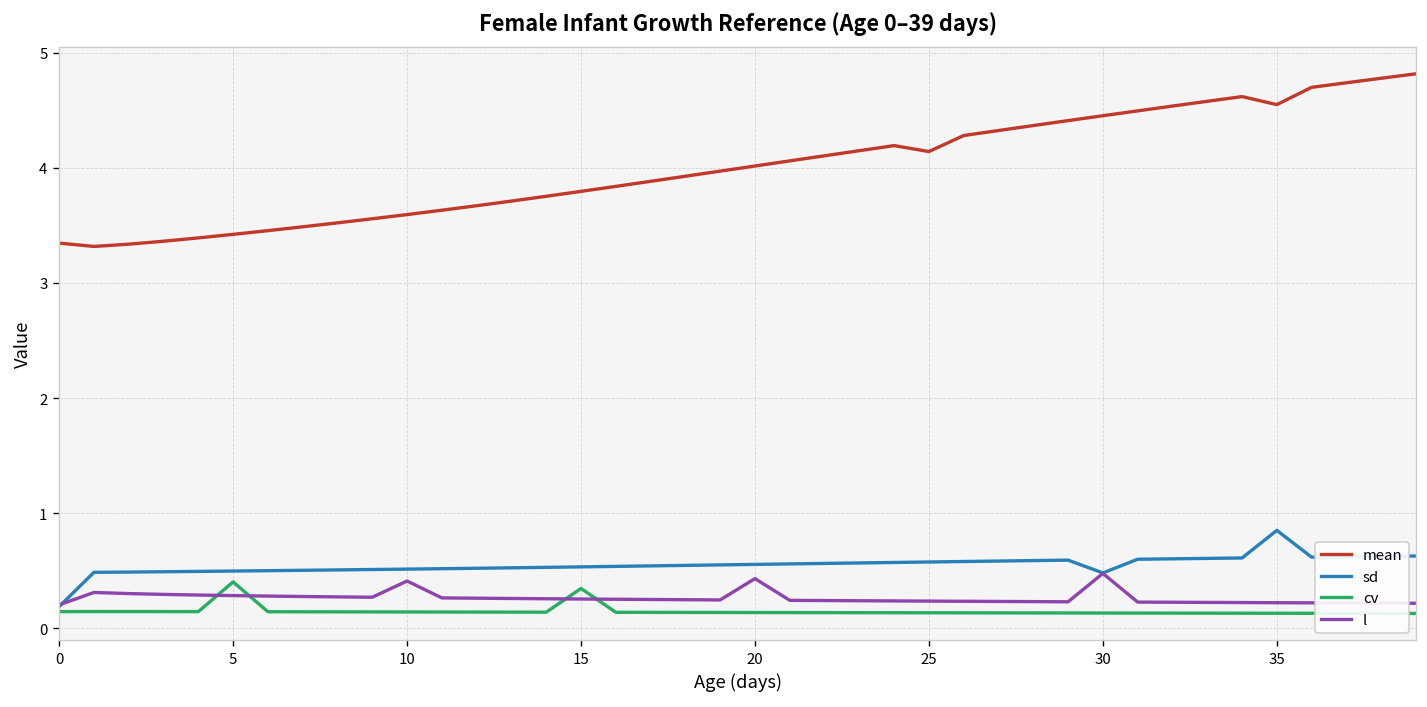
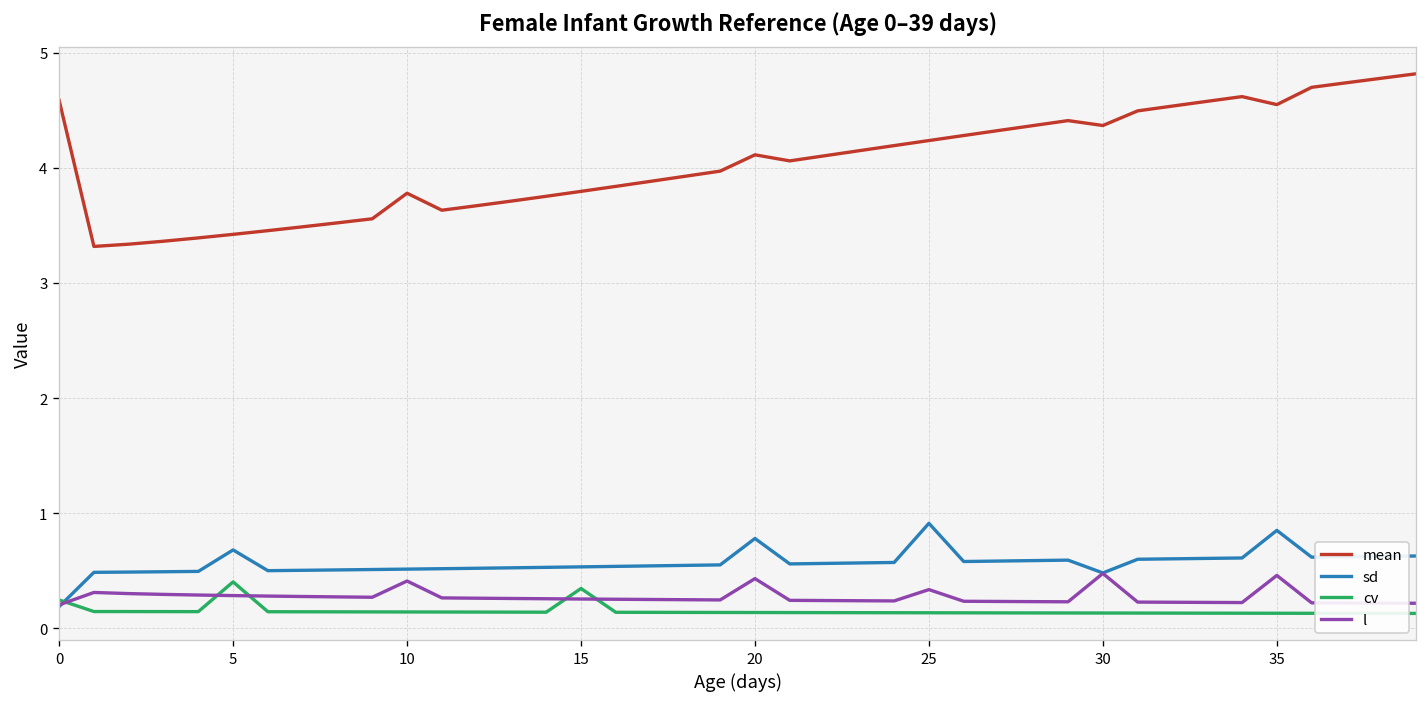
mean, 0: 3.3 -> 4.6
cv, 0: 0.1 -> 0.2
sd, 5: 0.5 -> 0.7
mean, 10: 3.6 -> 3.8
mean, 20: 4.0 -> 4.1
sd, 20: 0.6 -> 0.8
mean, 25: 4.1 -> 4.2
sd, 25: 0.6 -> 0.9
l, 25: 0.2 -> 0.3
mean, 30: 4.5 -> 4.4
l, 35: 0.2 -> 0.5
